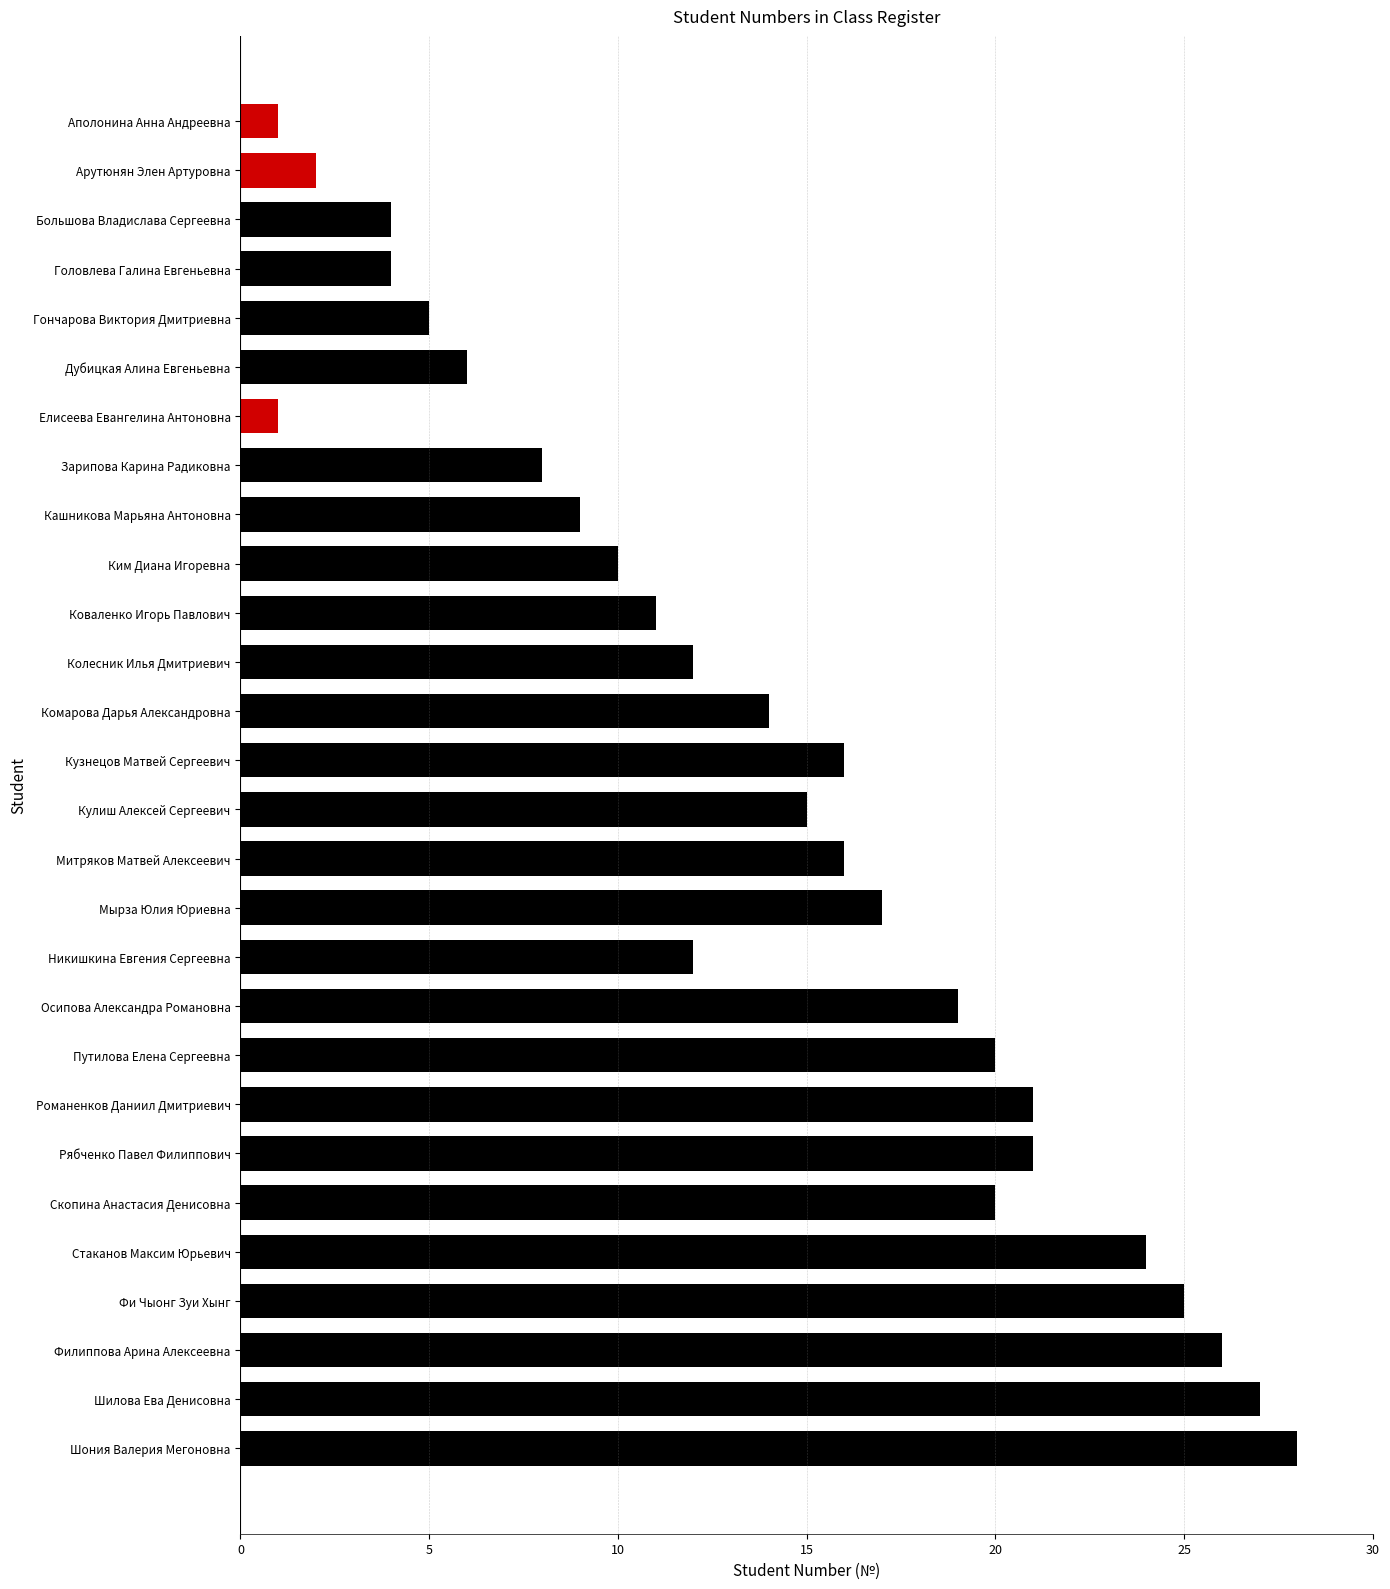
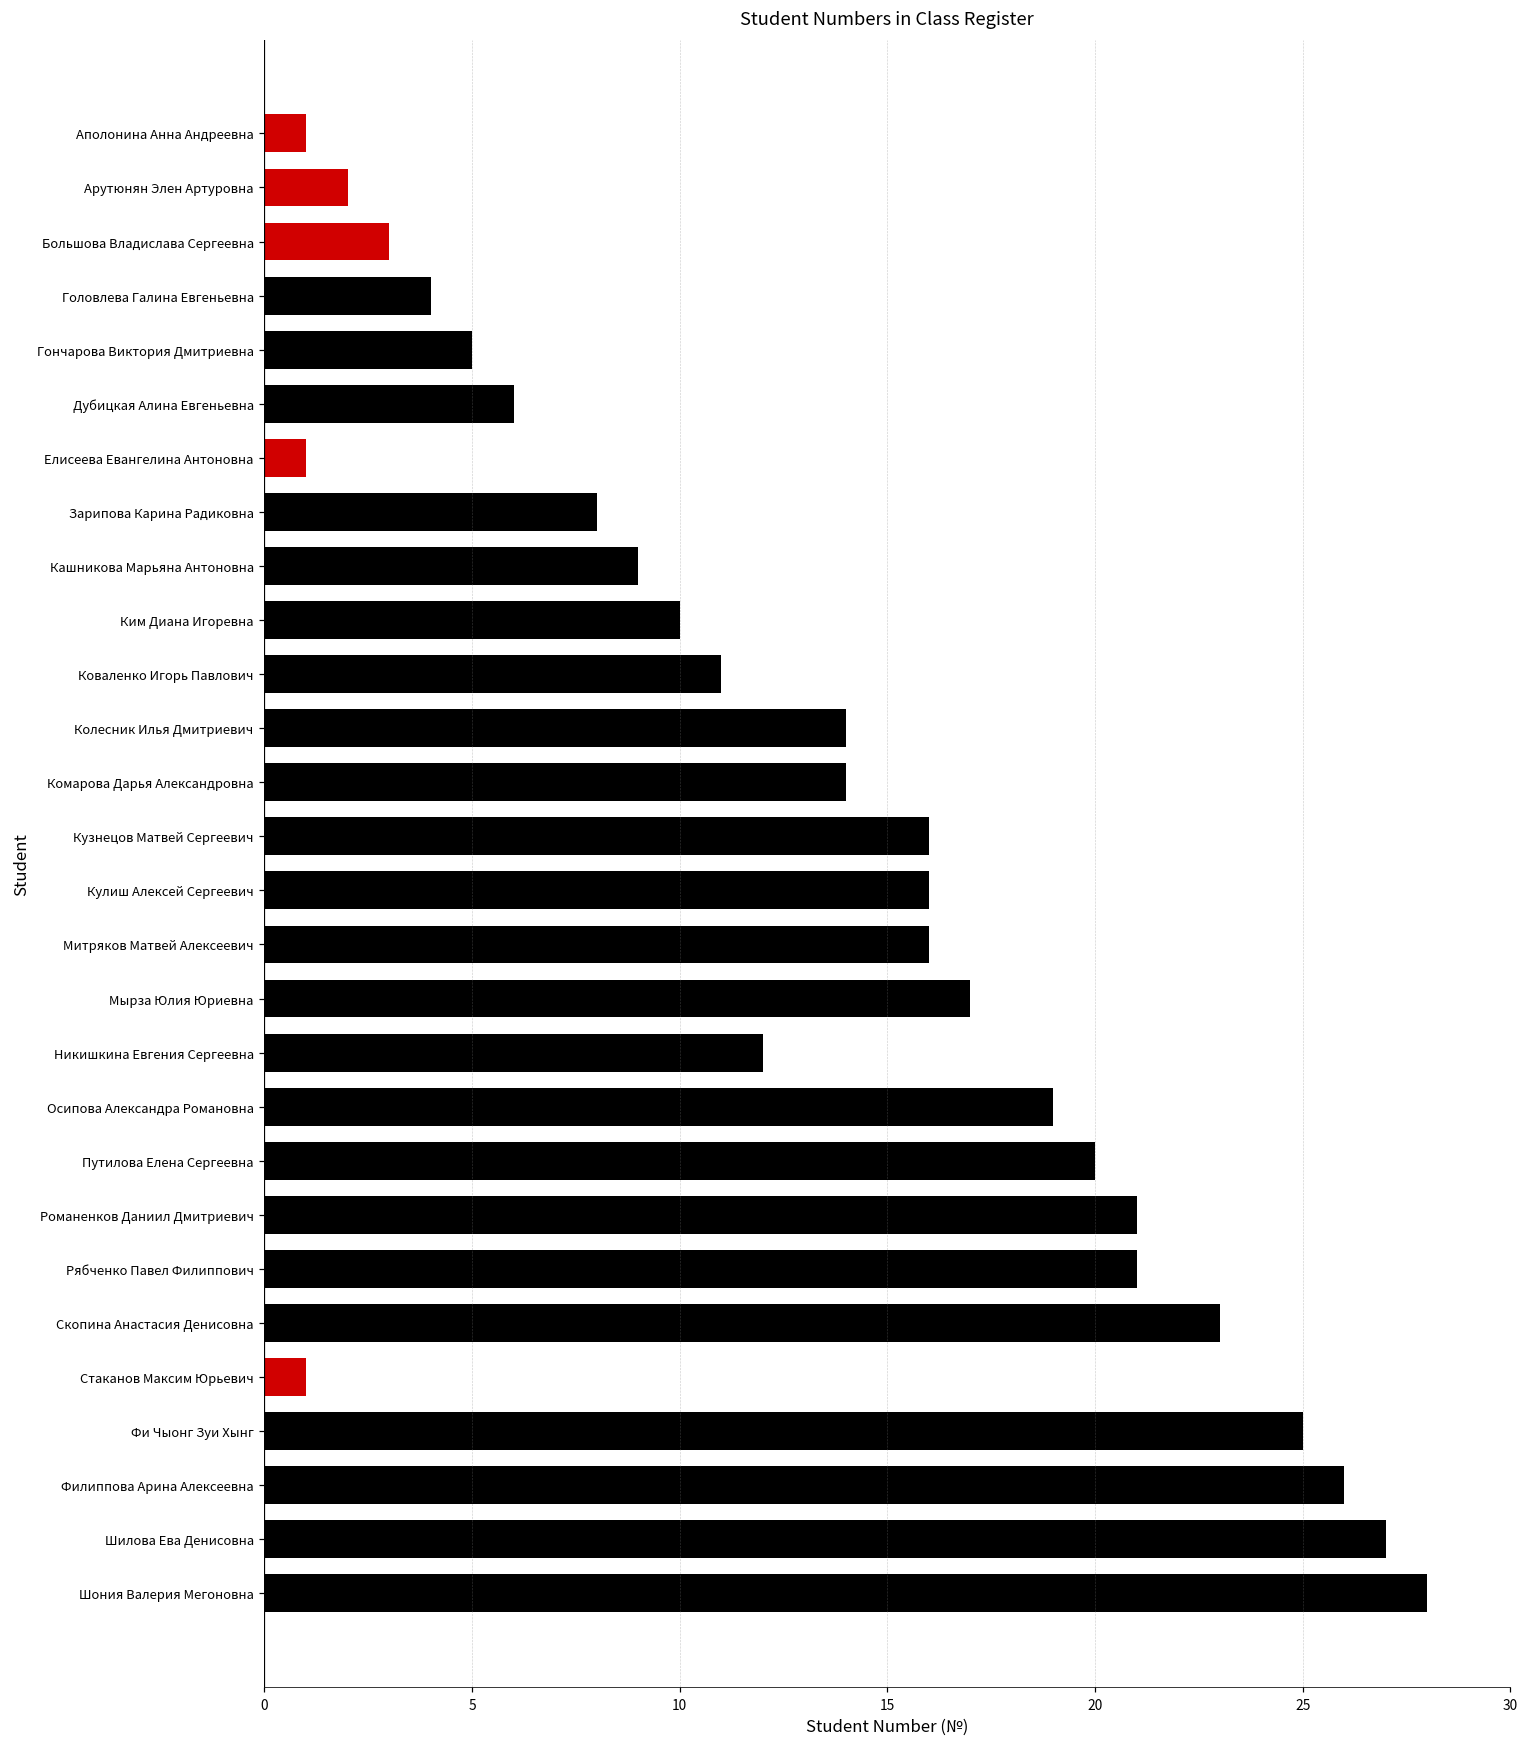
Большова Владислава Сергеевна: 4 -> 3
Колесник Илья Дмитриевич: 12 -> 14
Кулиш Алексей Сергеевич: 15 -> 16
Скопина Анастасия Денисовна: 20 -> 23
Стаканов Максим Юрьевич: 24 -> 1
